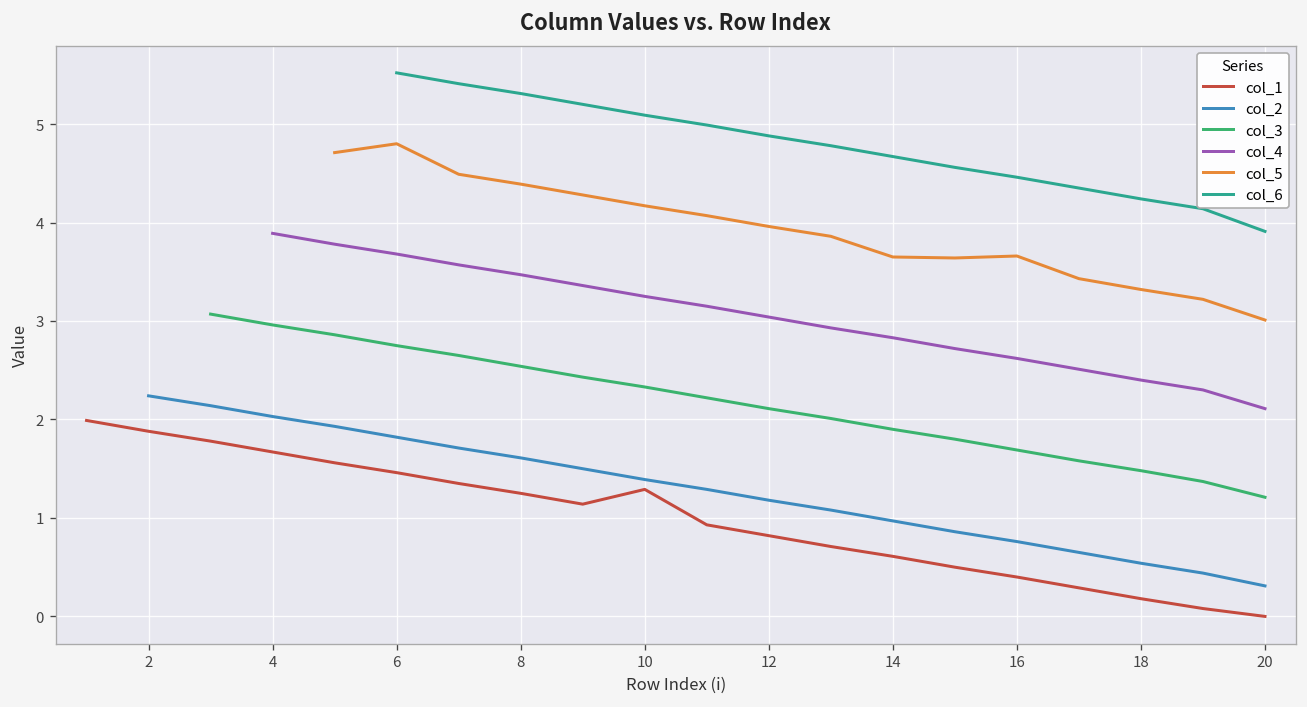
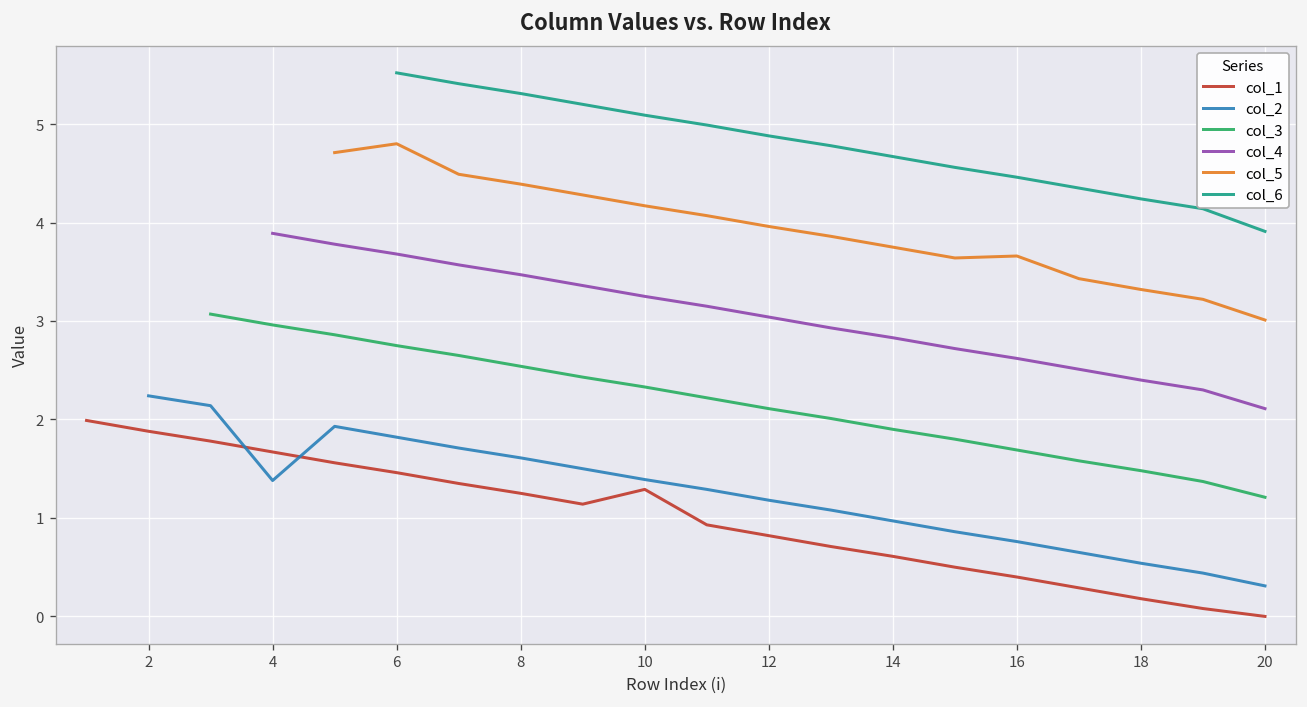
col_2, 4: 2.0 -> 1.4
col_5, 14: 3.7 -> 3.8
